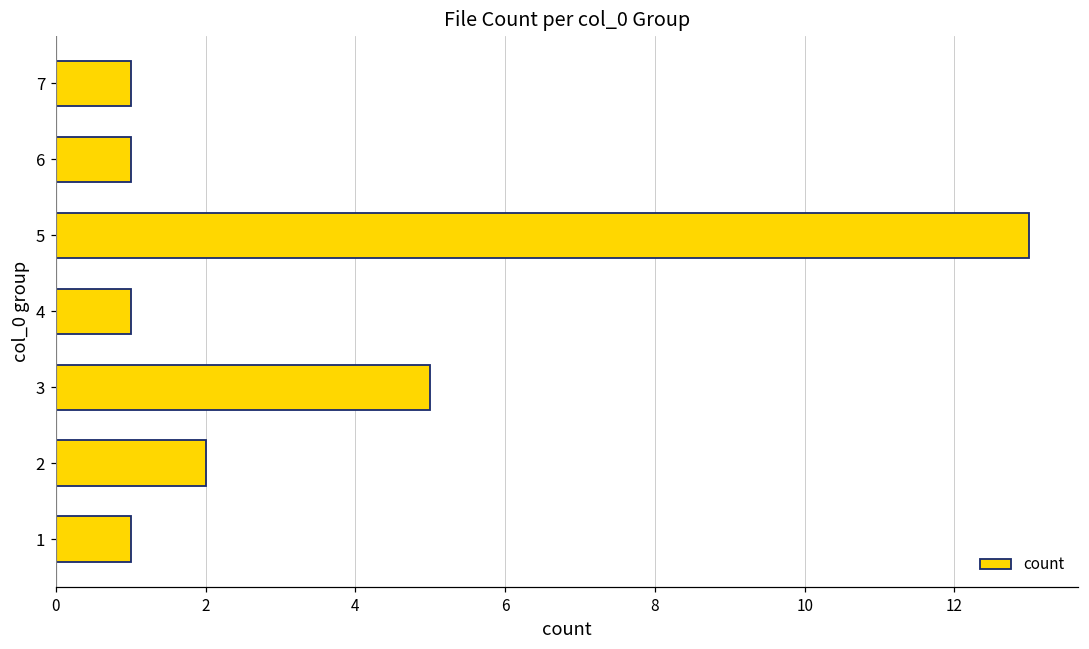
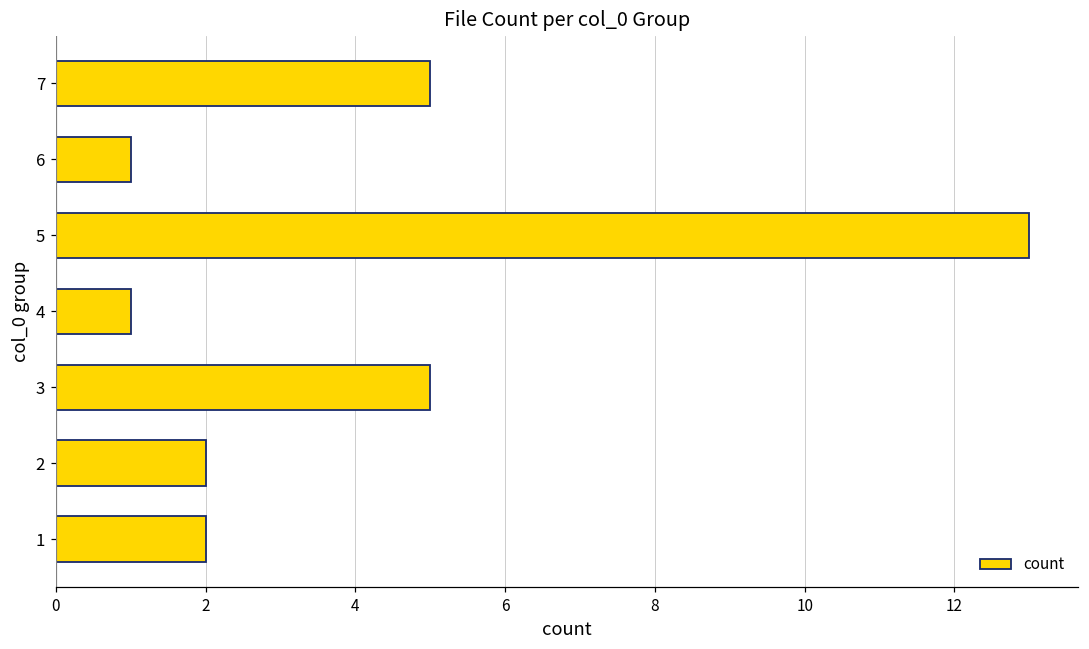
7: 1 -> 5
1: 1 -> 2
